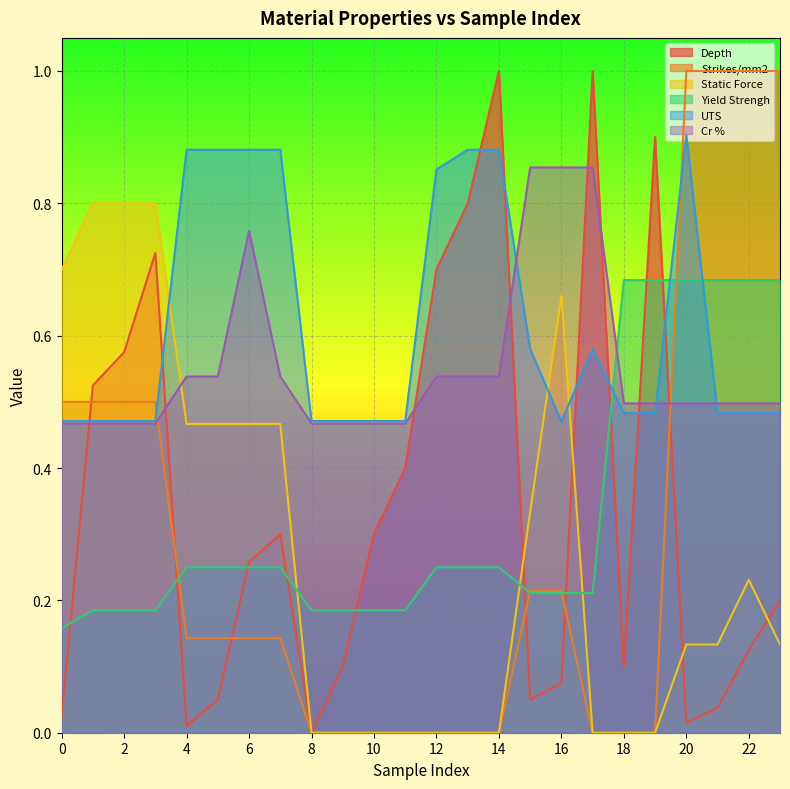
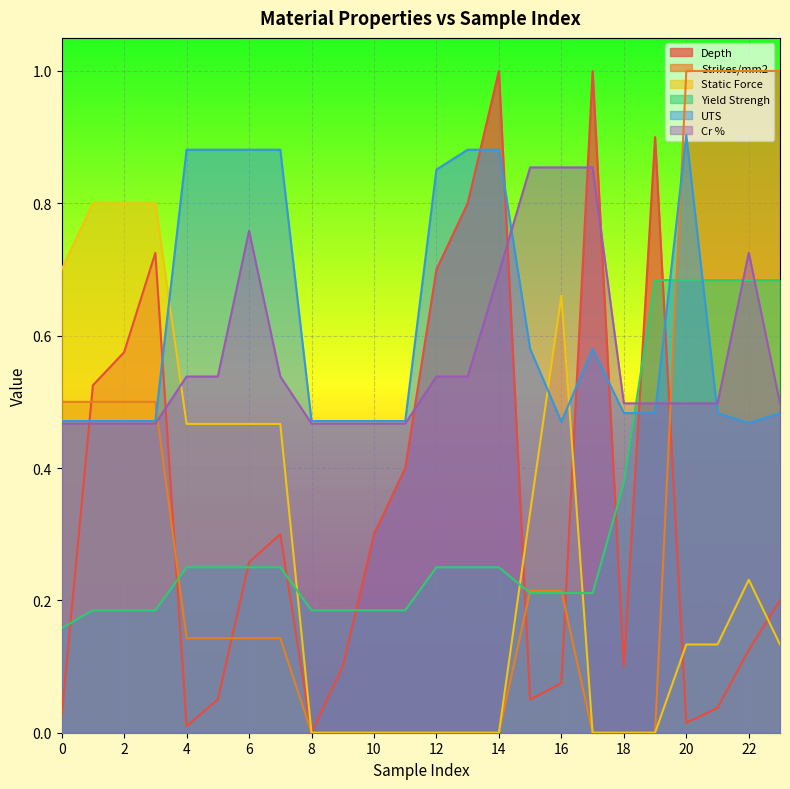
Cr %, 14: 0.54 -> 0.69
Yield Strengh, 18: 0.68 -> 0.38
UTS, 22: 0.48 -> 0.47
Cr %, 22: 0.50 -> 0.73
